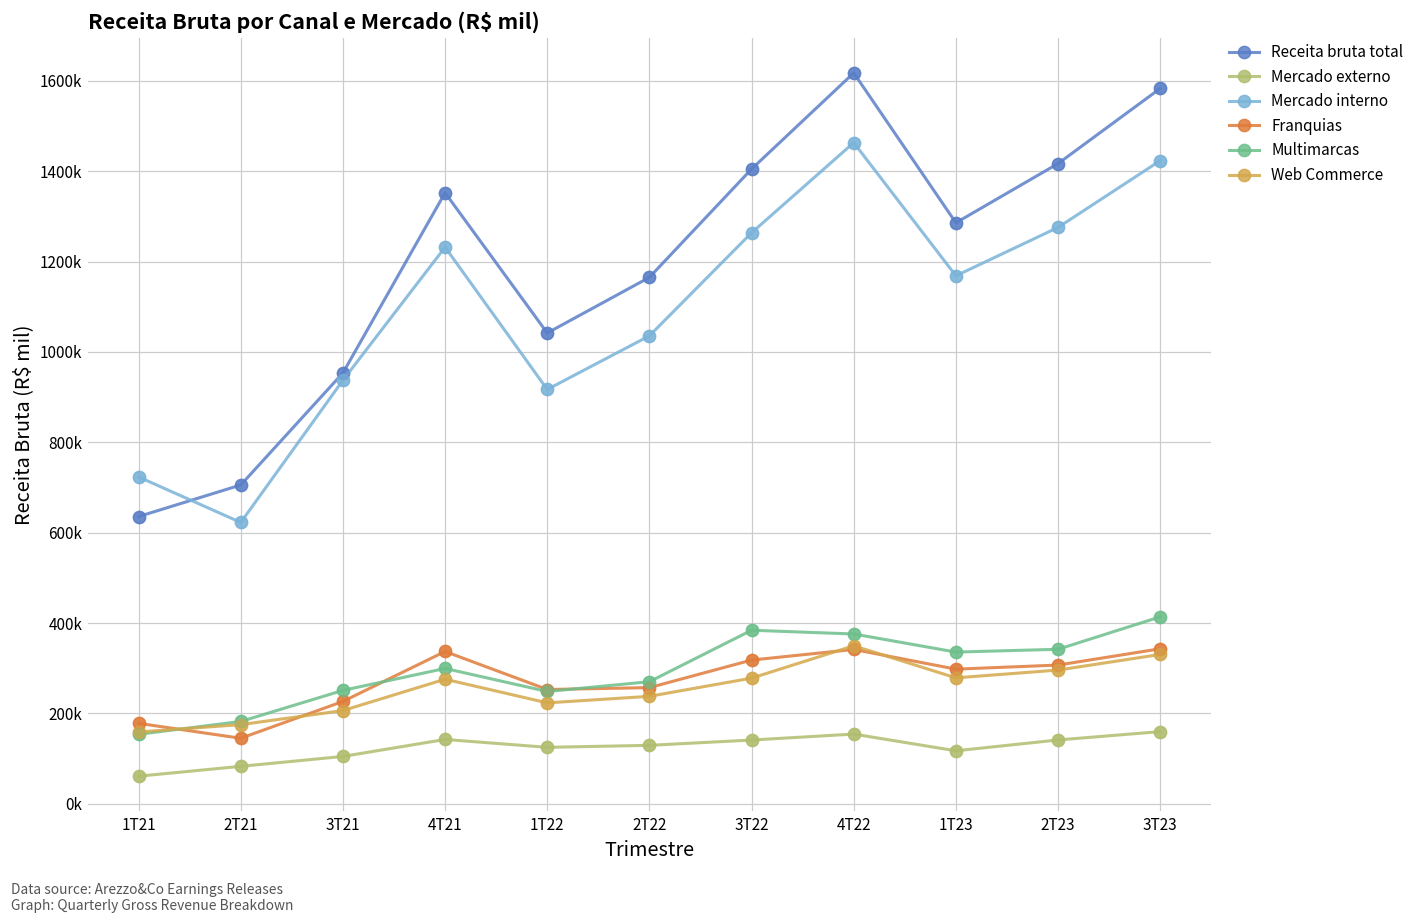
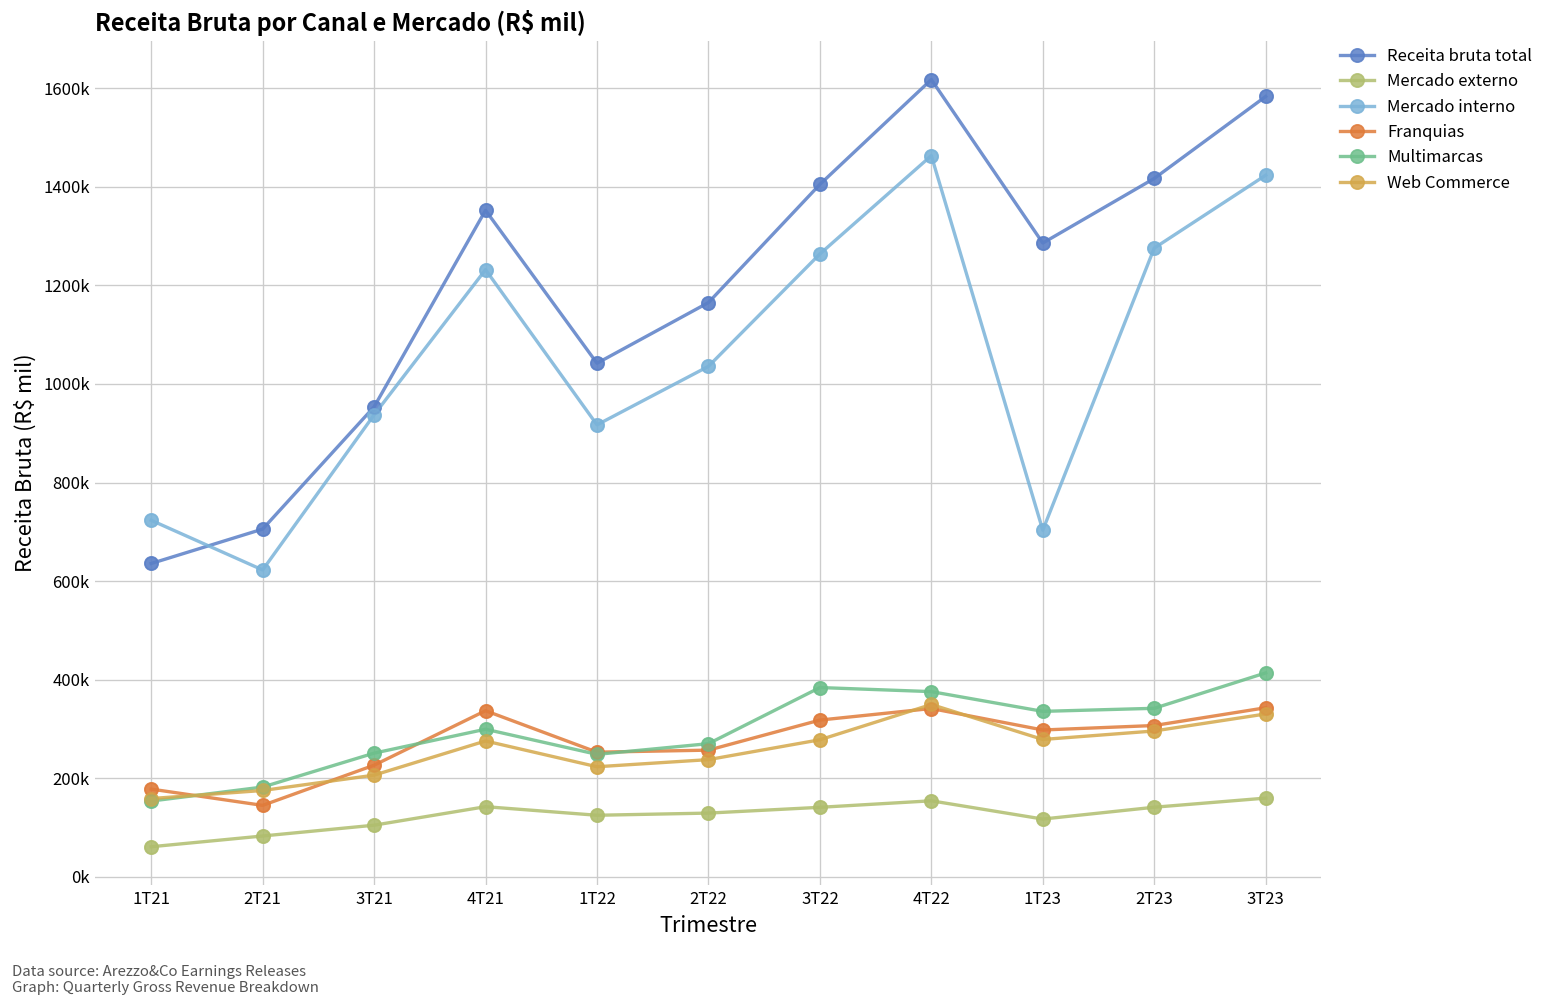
Mercado interno, 1T23: 1170000 -> 700000
